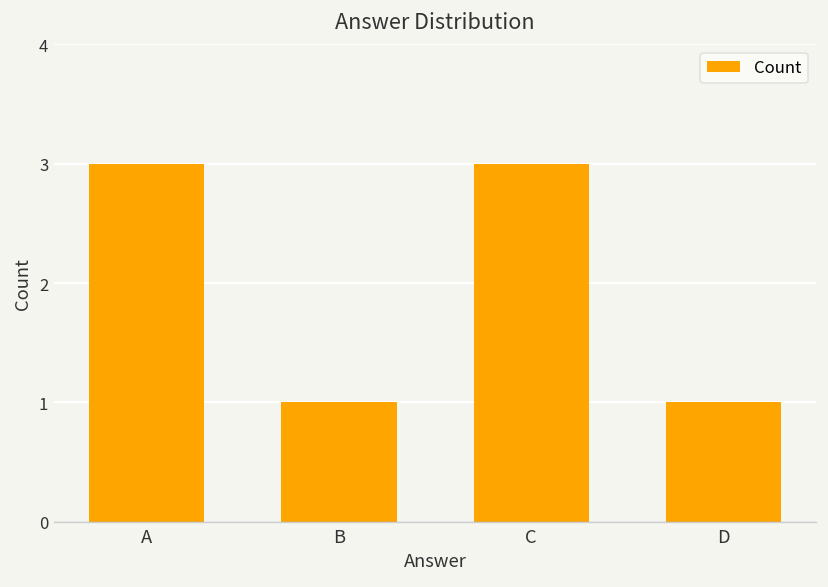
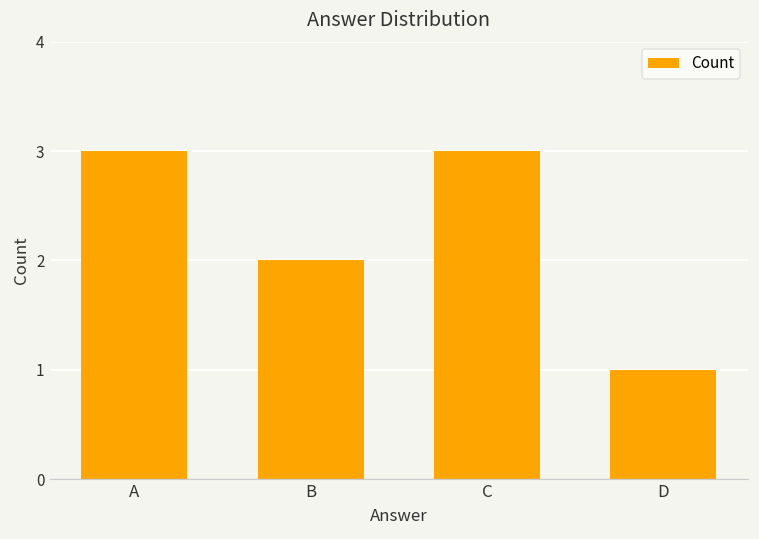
B: 1 -> 2
